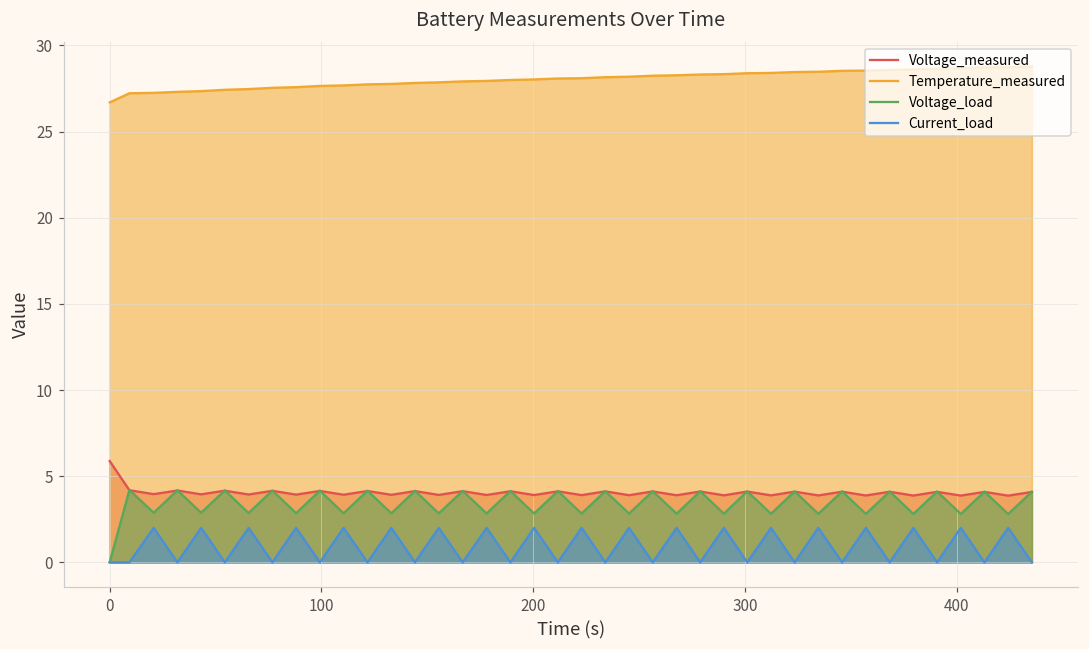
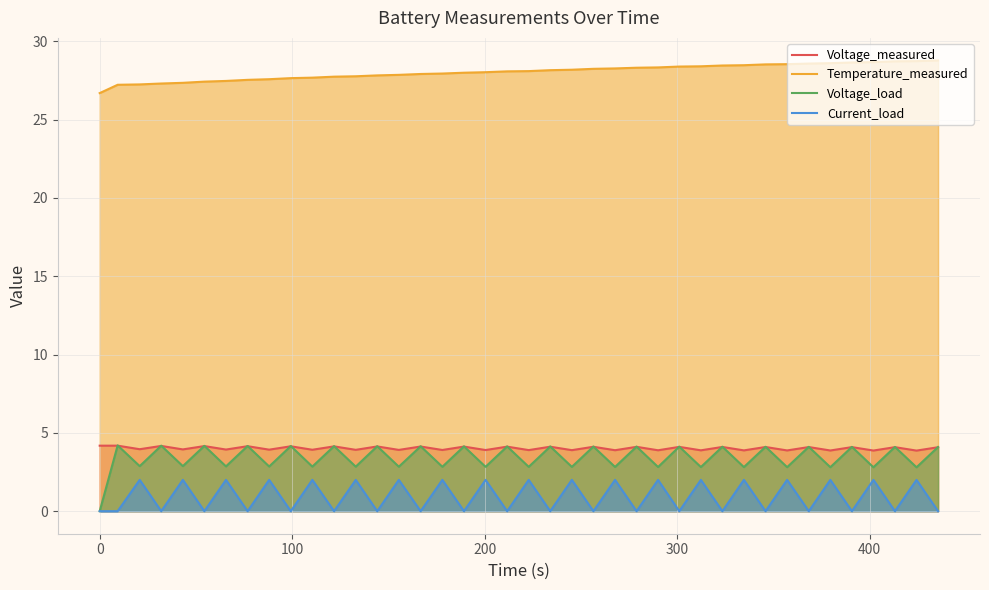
Voltage_measured, 0: 5.9 -> 4.2
